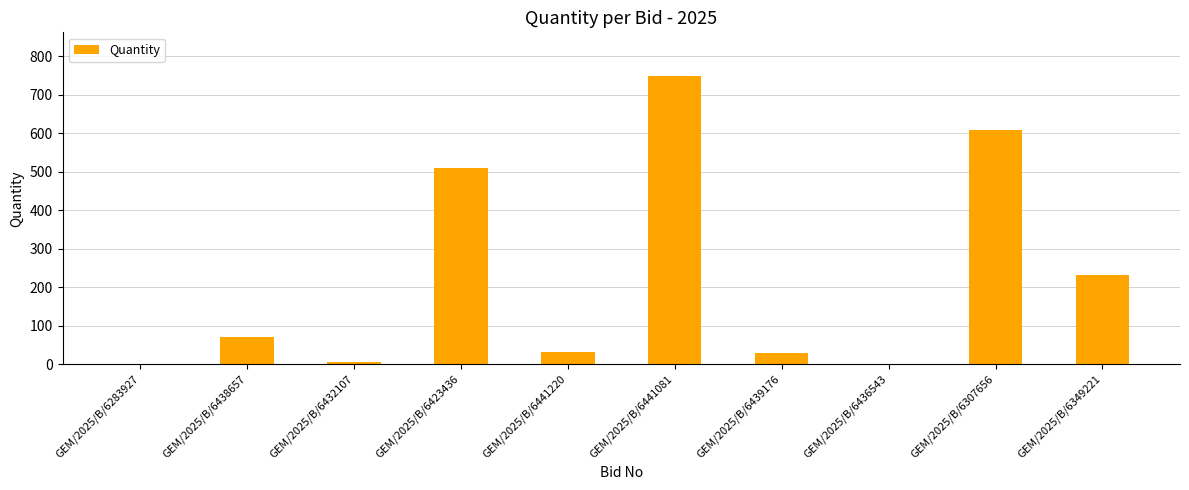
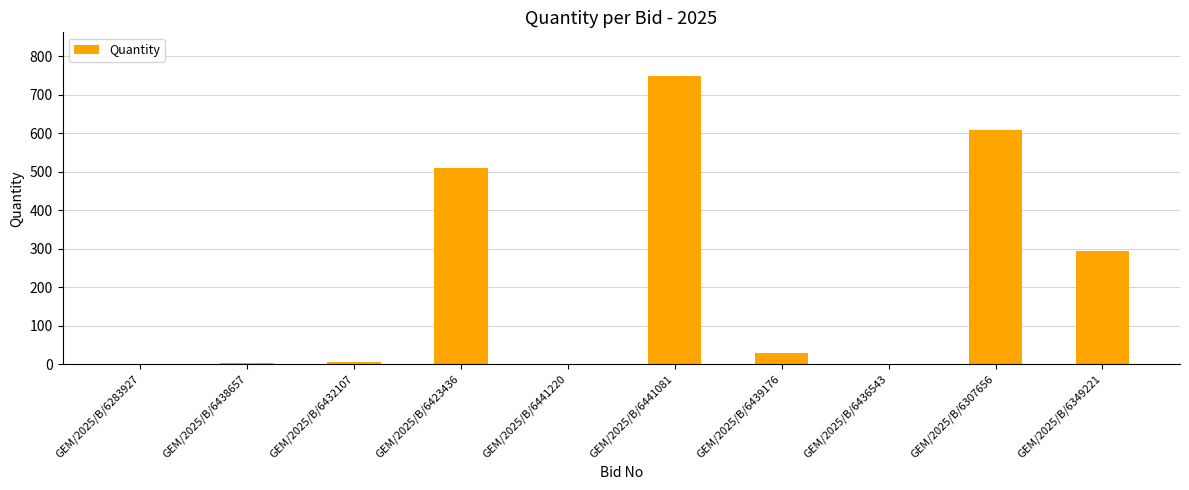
GEM/2025/B/6438657: 70 -> 0
GEM/2025/B/6441220: 30 -> 0
GEM/2025/B/6349221: 230 -> 290
